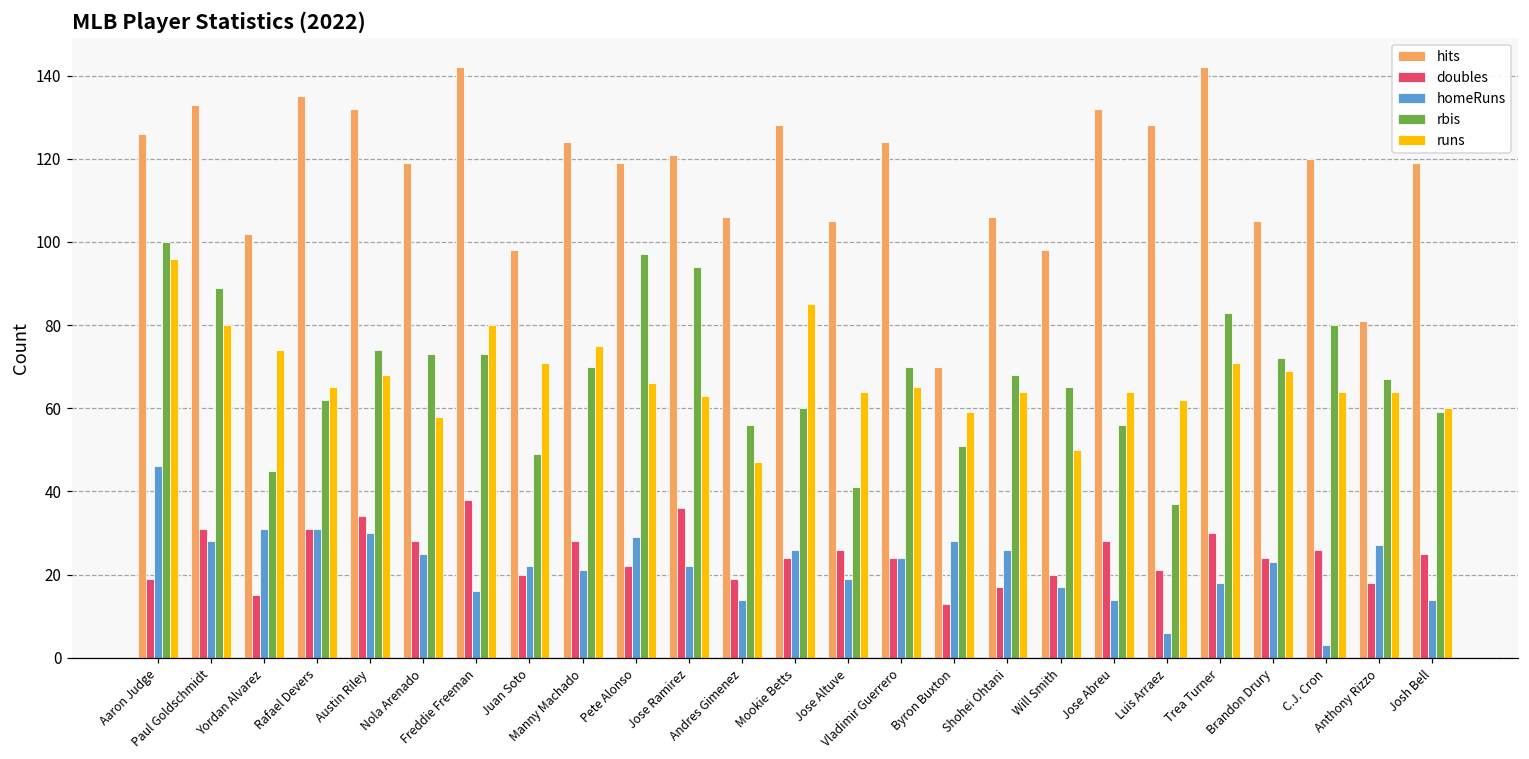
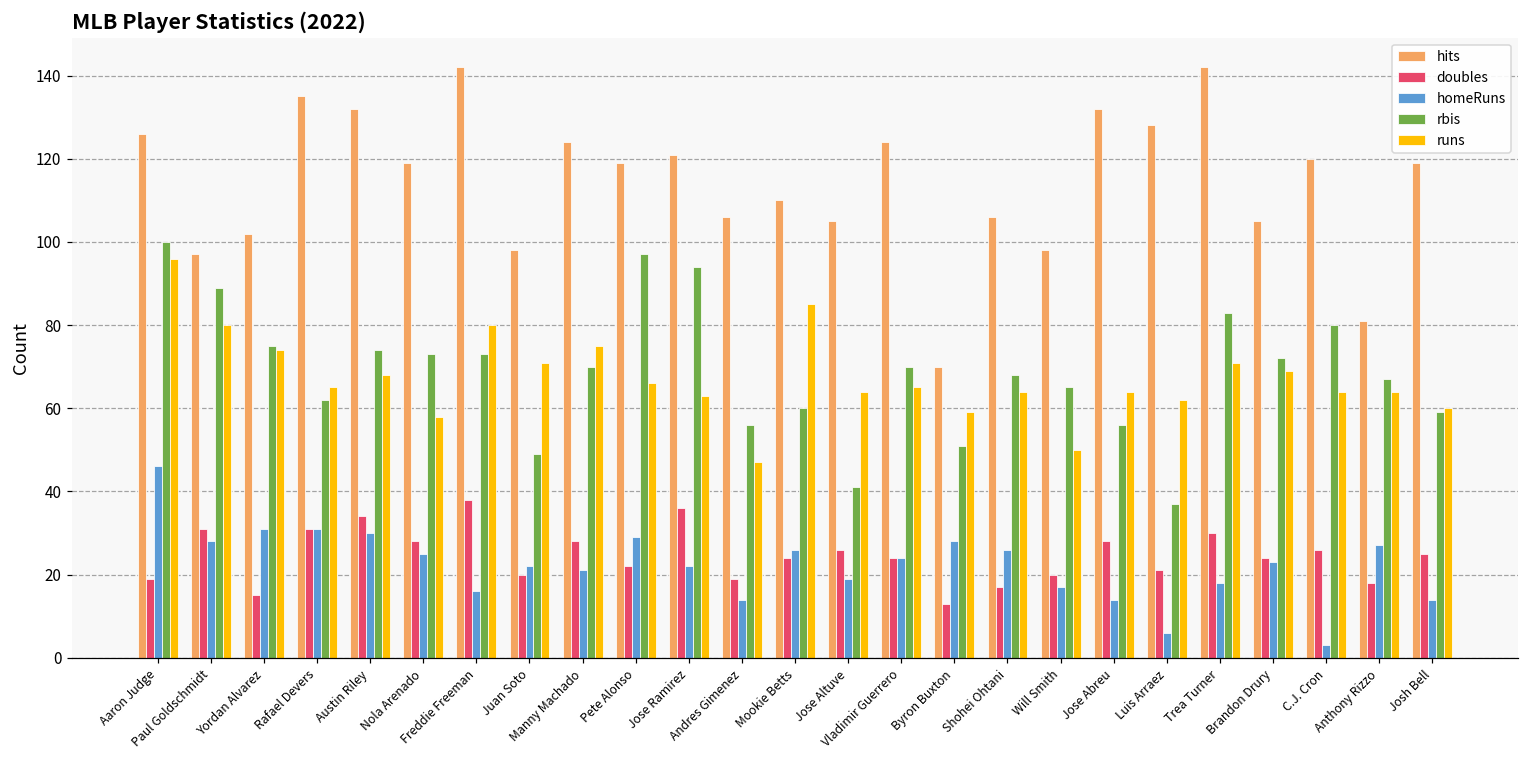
hits, Paul Goldschmidt: 133 -> 97
rbis, Yordan Alvarez: 45 -> 75
hits, Mookie Betts: 128 -> 110
